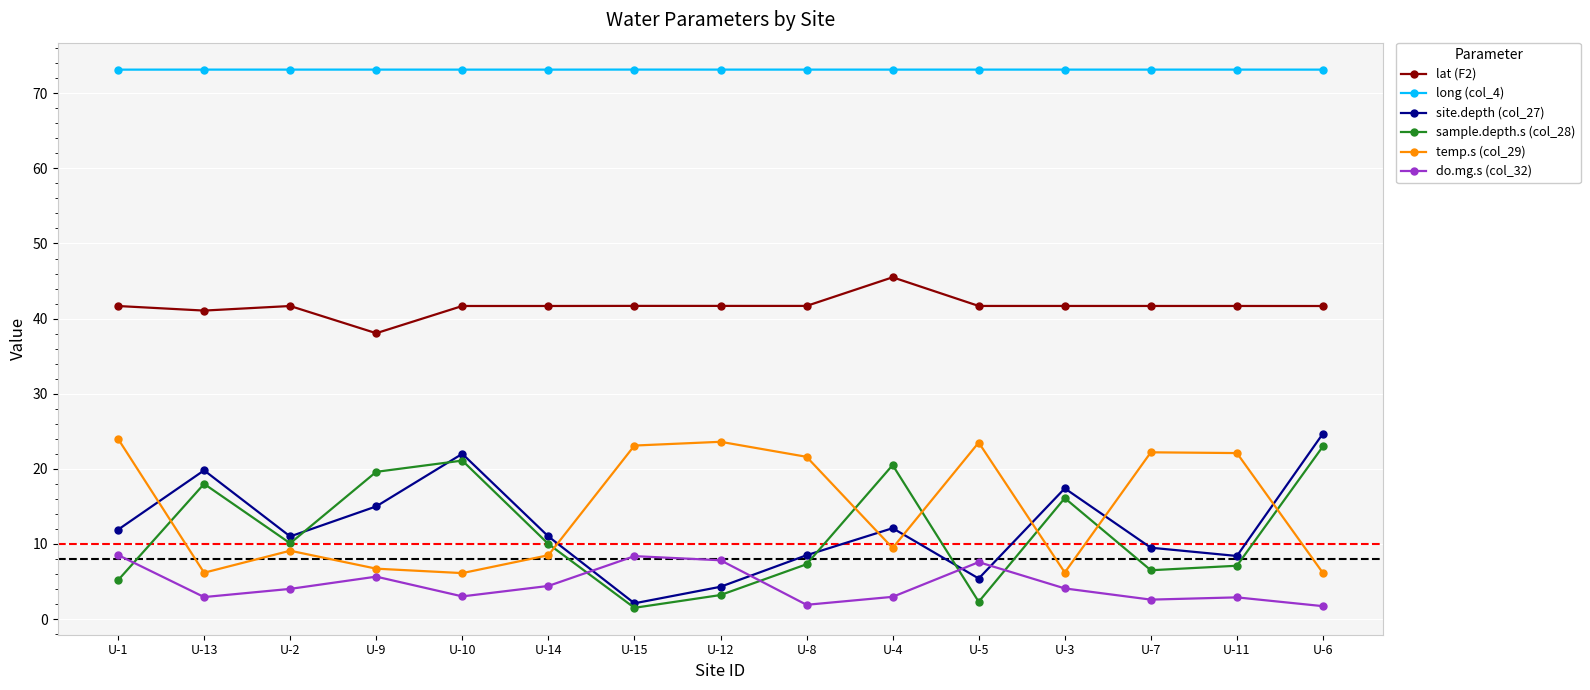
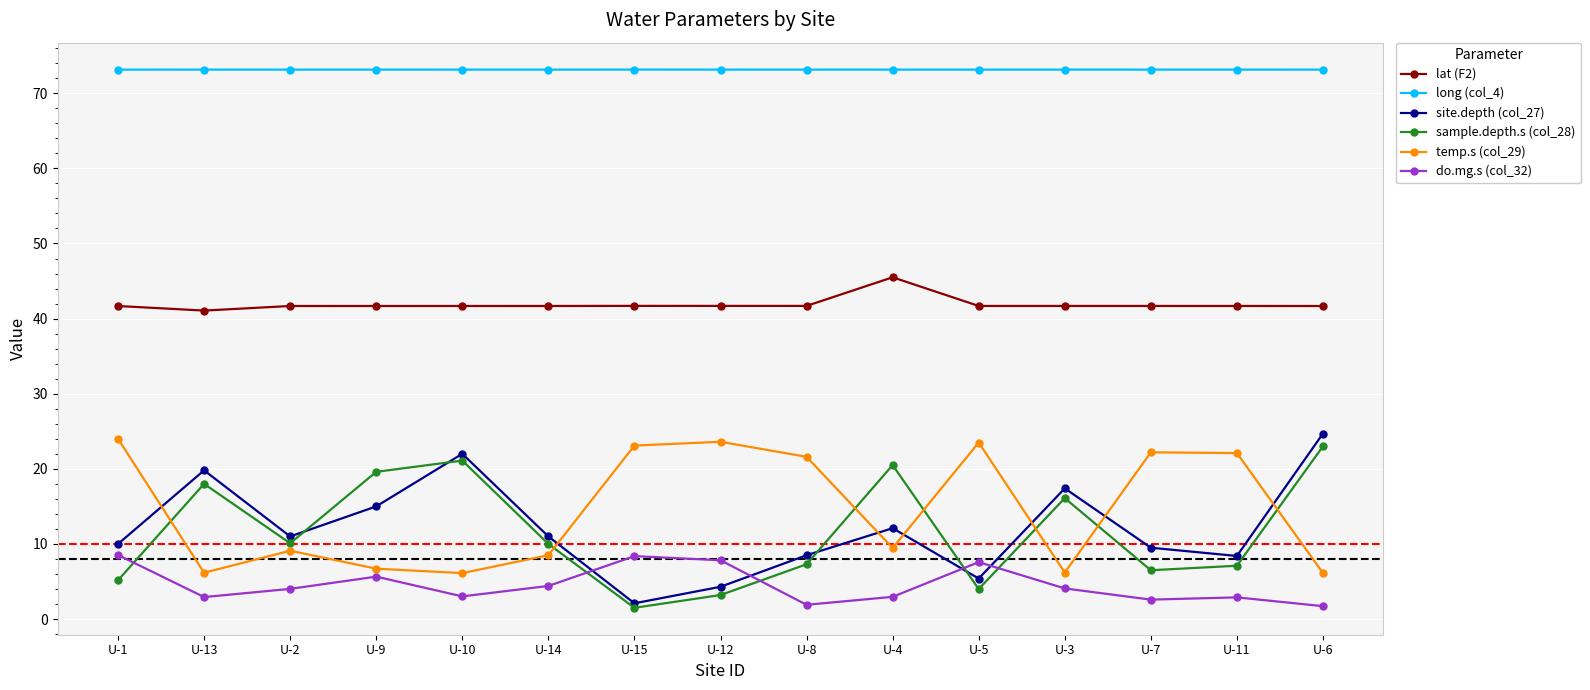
site.depth (col_27), U-1: 12 -> 10
lat (F2), U-9: 38 -> 42
sample.depth.s (col_28), U-5: 2 -> 4
